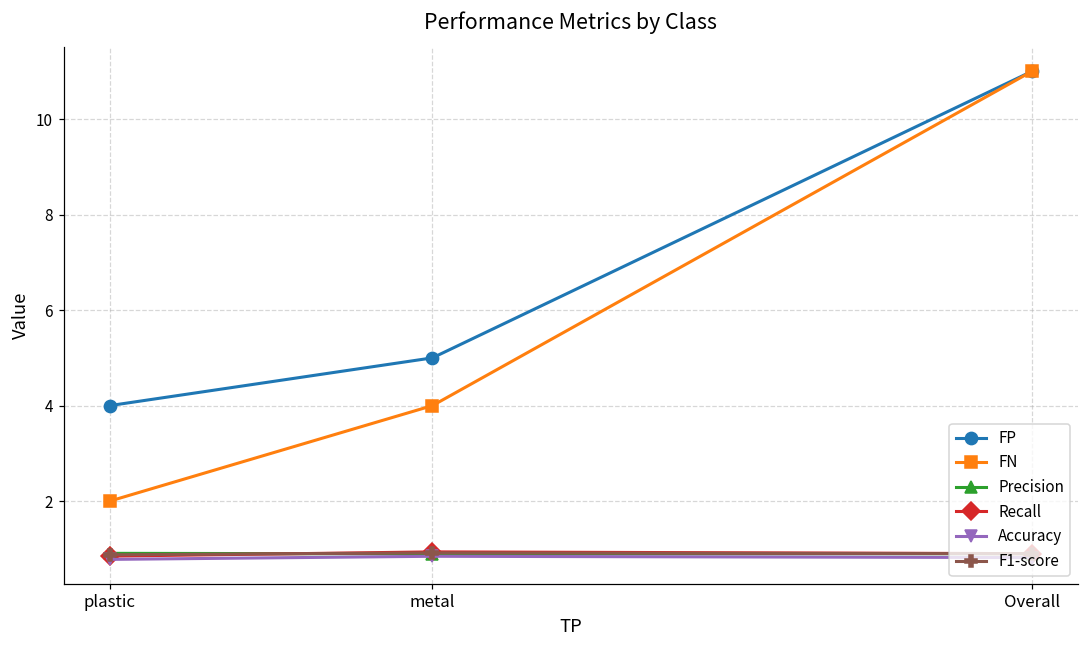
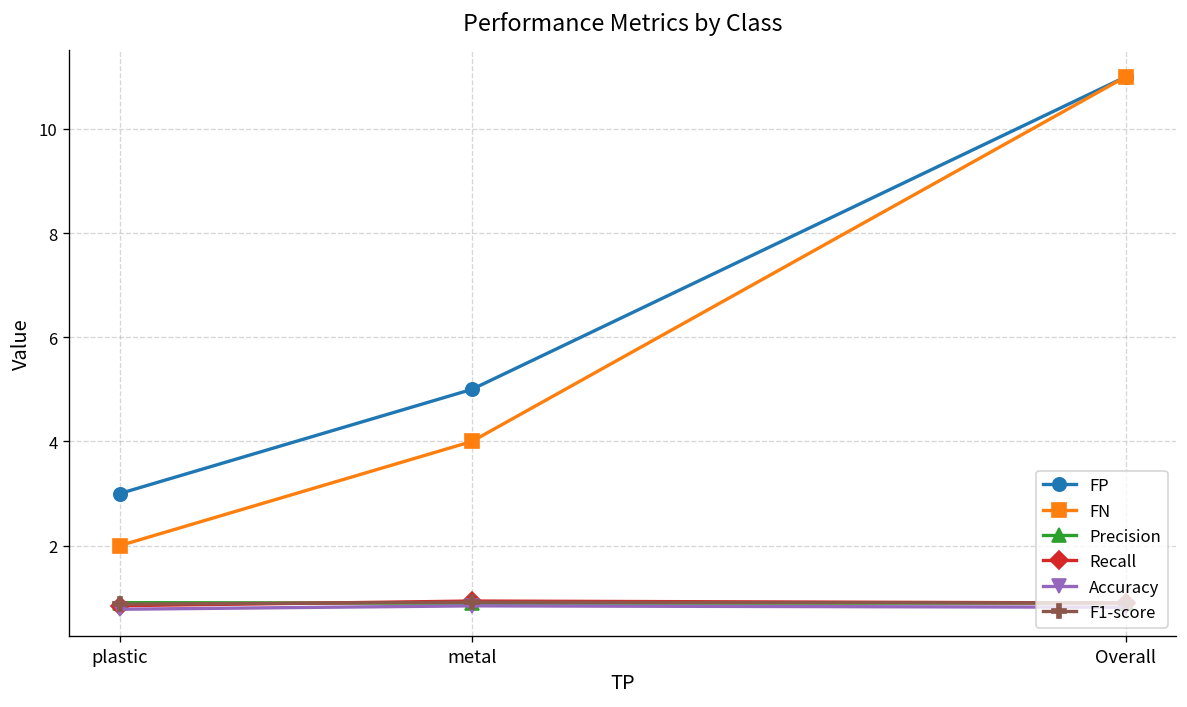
FP, plastic: 4 -> 3
